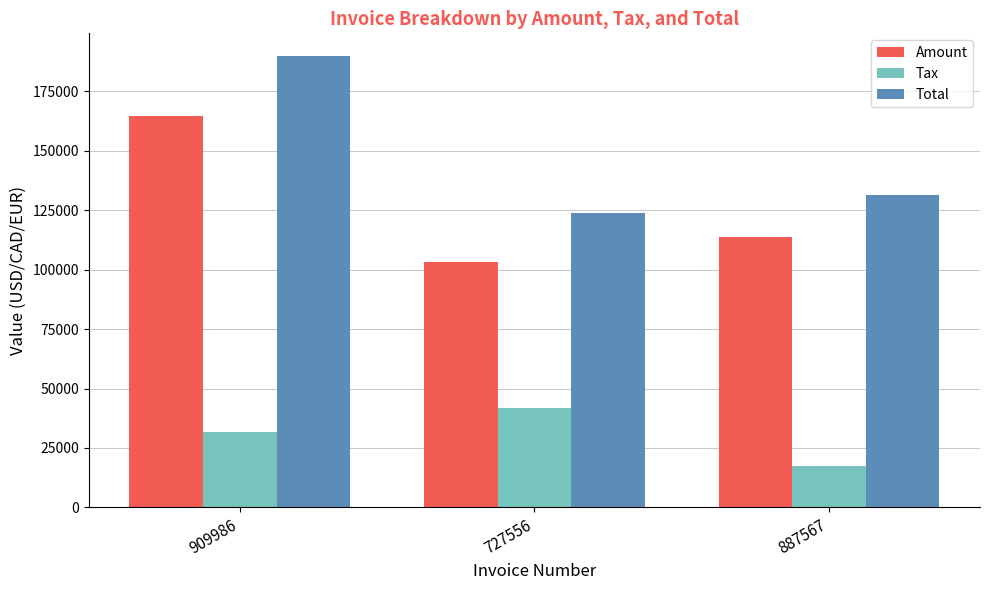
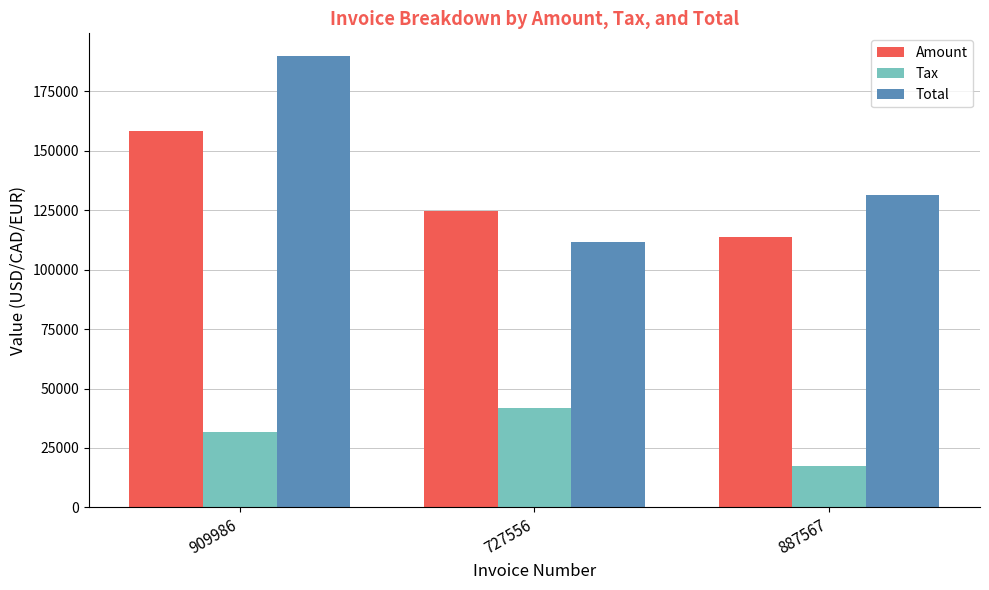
Amount, 909986: 165000 -> 158000
Amount, 727556: 103000 -> 125000
Total, 727556: 124000 -> 112000
